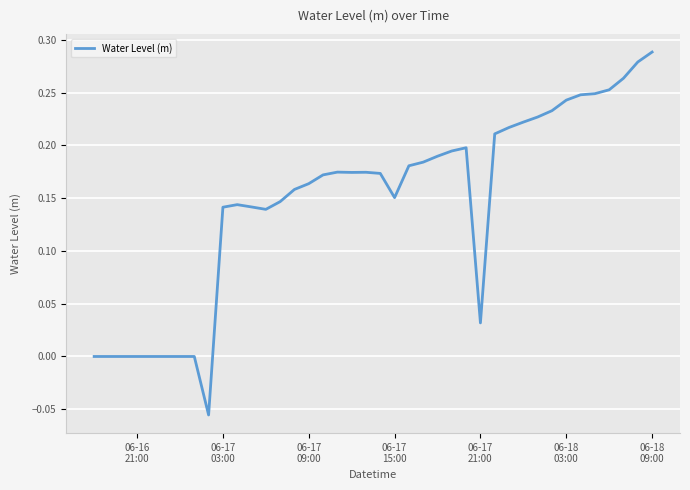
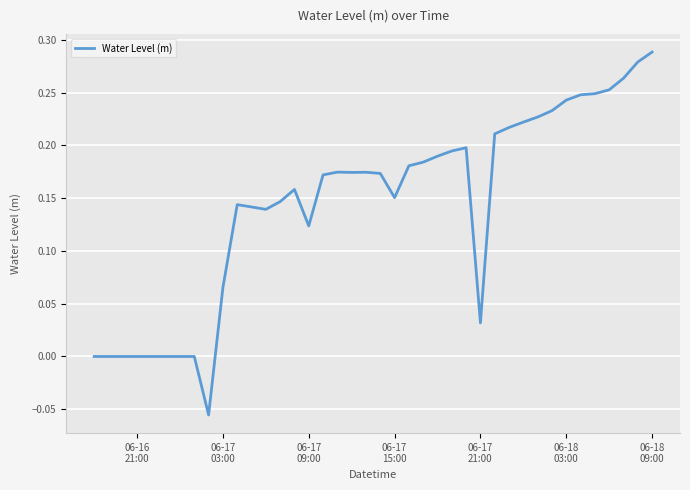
06-17 03:00: 0.141 -> 0.065
06-17 09:00: 0.164 -> 0.124
